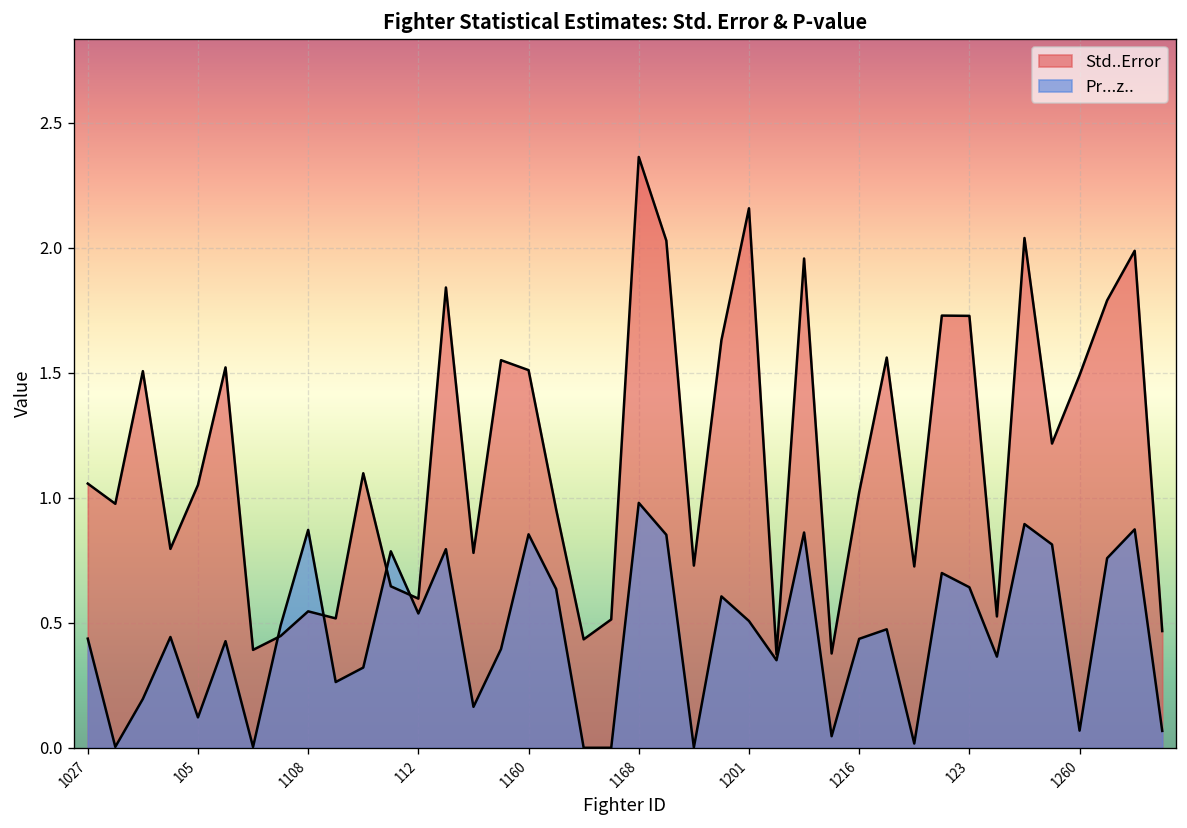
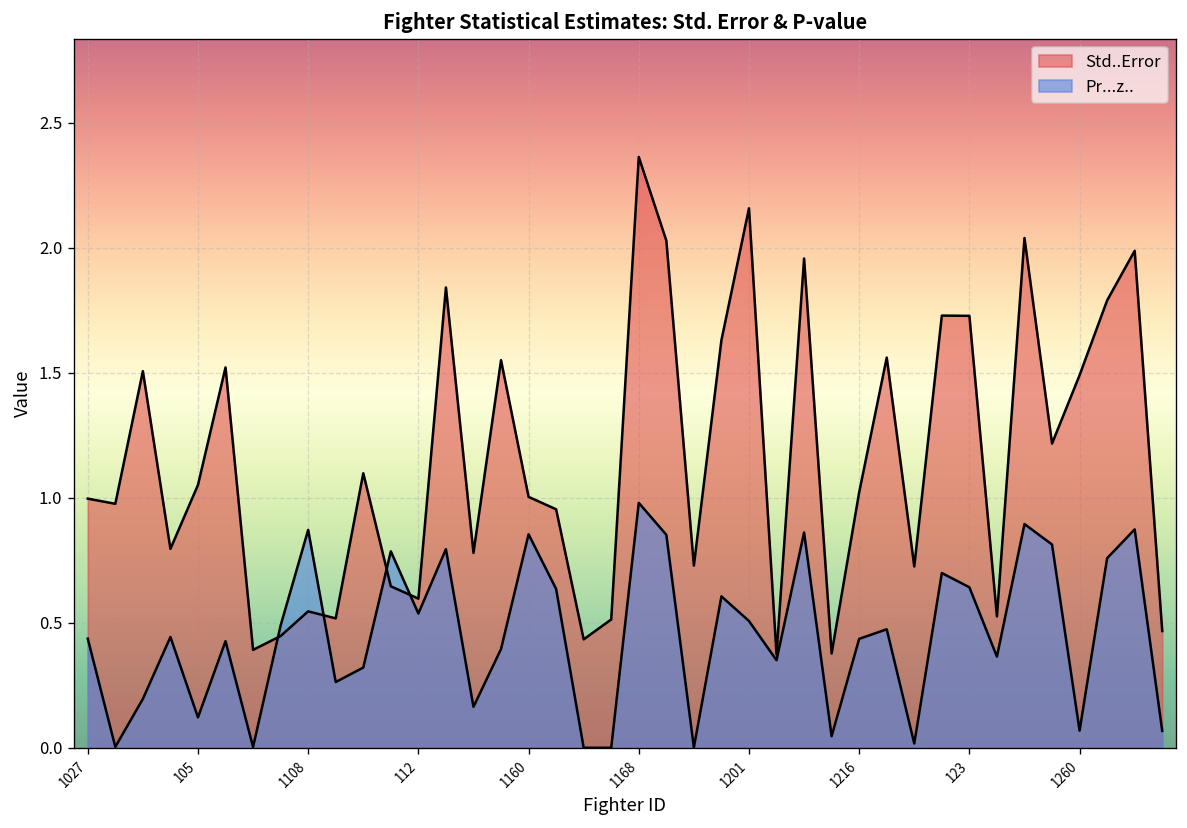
Std..Error, 1027: 1.06 -> 1.00
Std..Error, 1160: 1.51 -> 1.00
